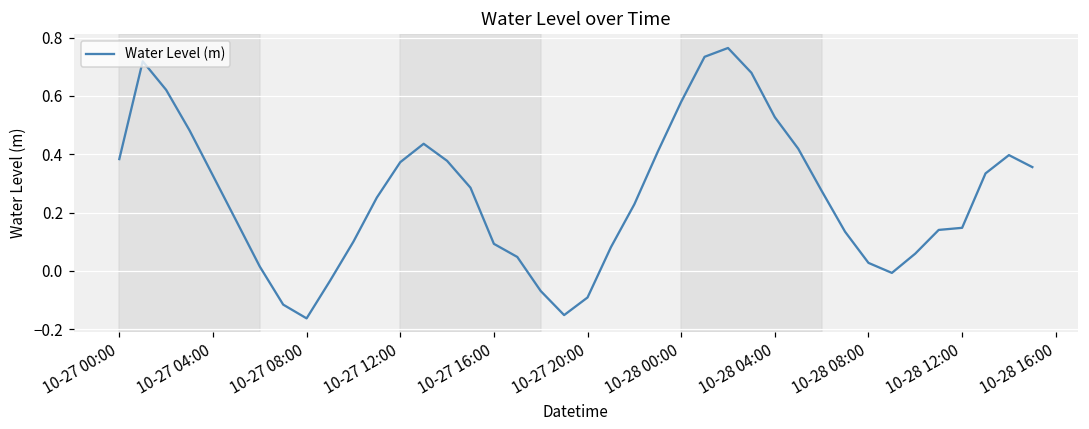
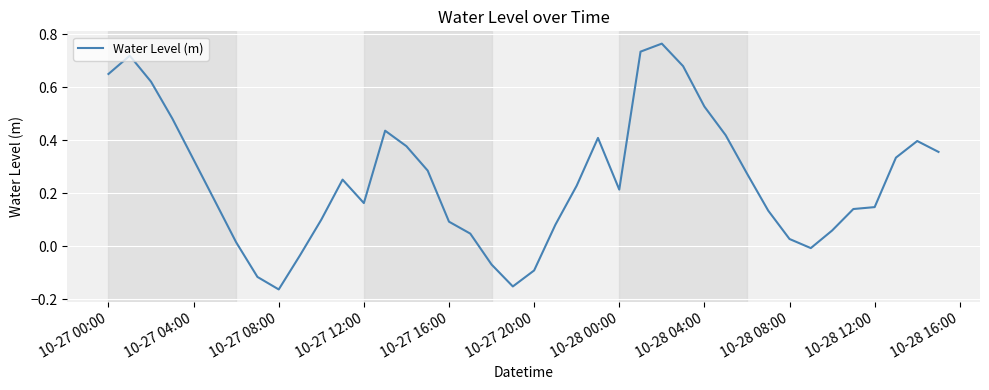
10-27 00:00: 0.38 -> 0.65
10-27 12:00: 0.37 -> 0.16
10-28 00:00: 0.58 -> 0.21
